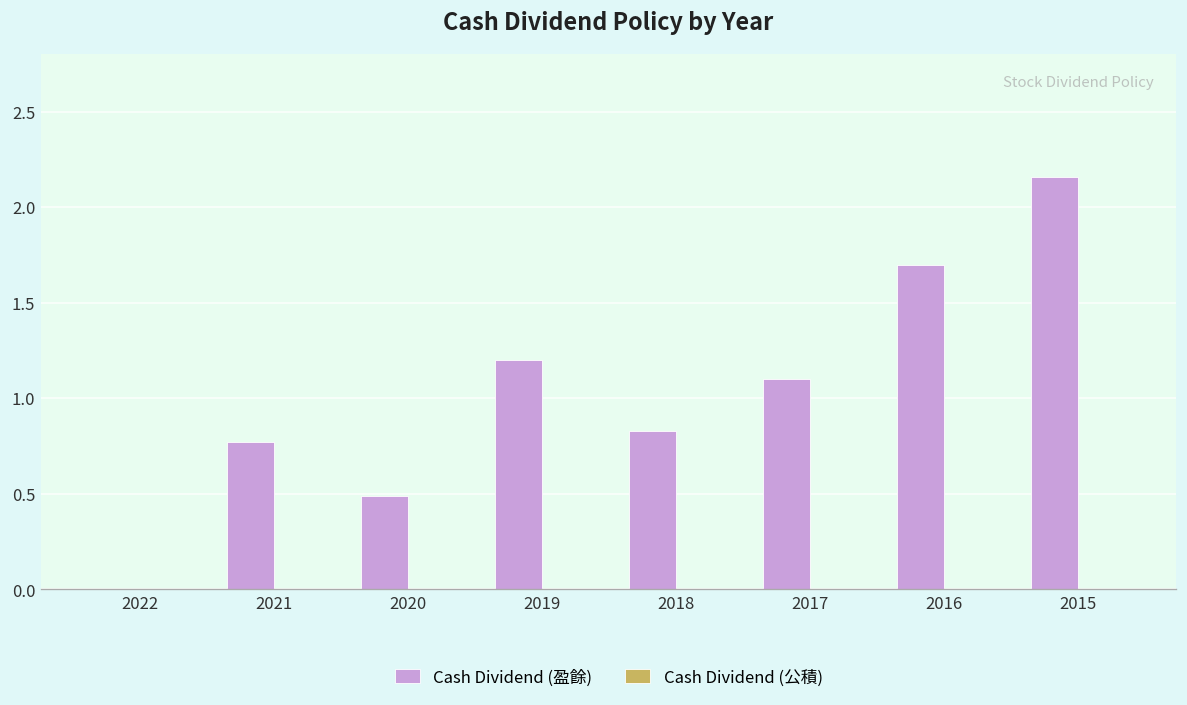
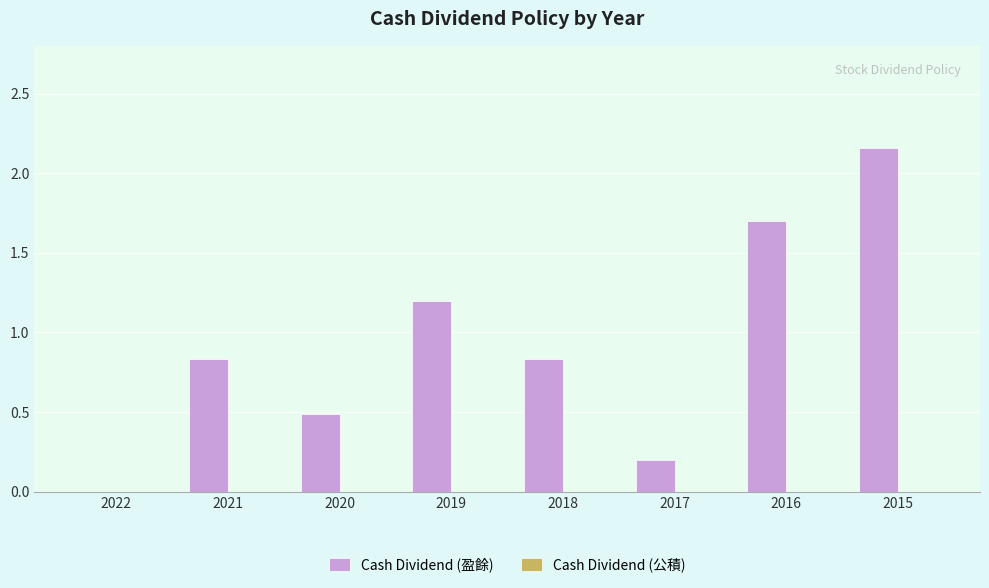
Cash Dividend (盈餘), 2021: 0.77 -> 0.83
Cash Dividend (盈餘), 2017: 1.1 -> 0.2
